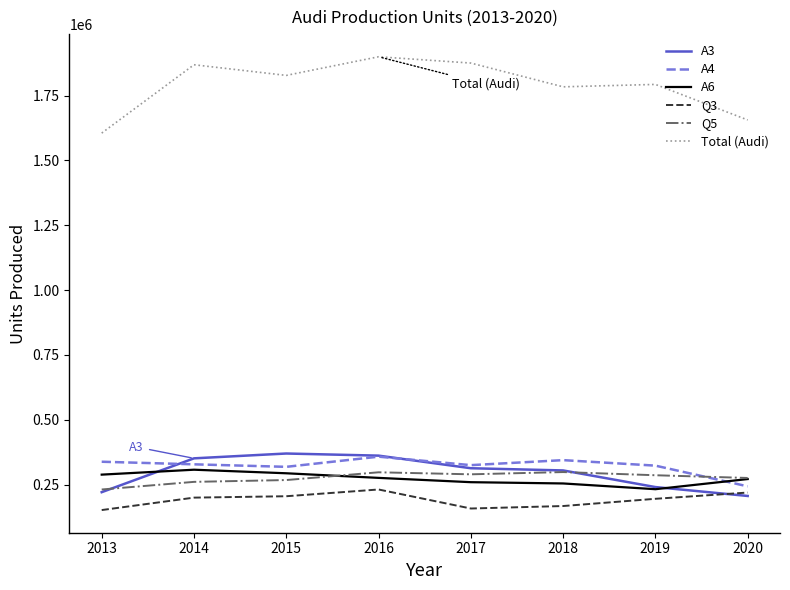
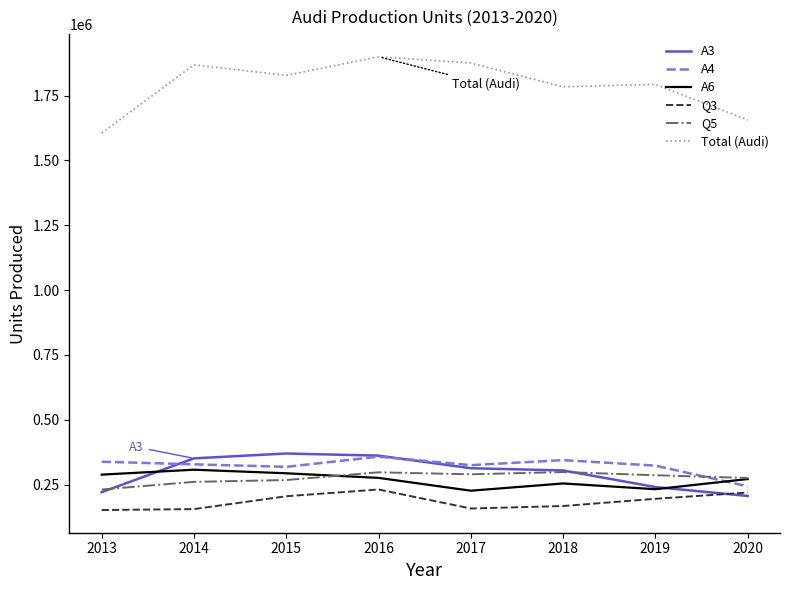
Q3, 2014: 200000 -> 160000
A6, 2017: 260000 -> 230000
